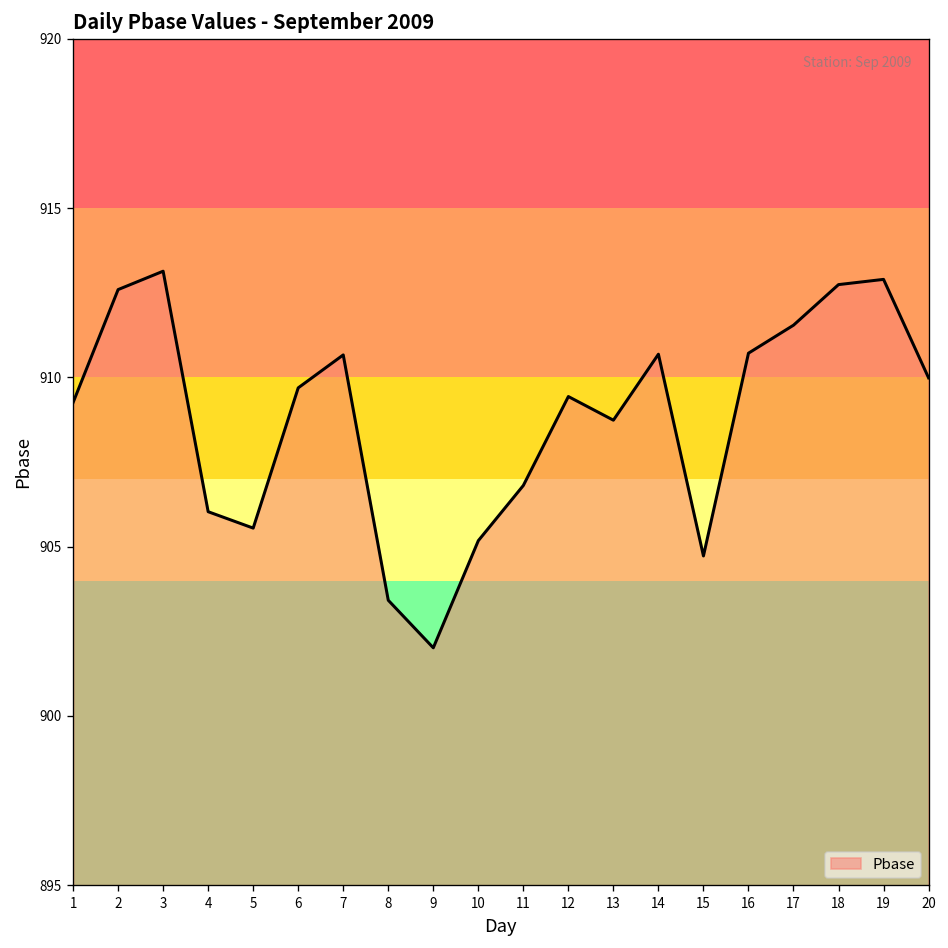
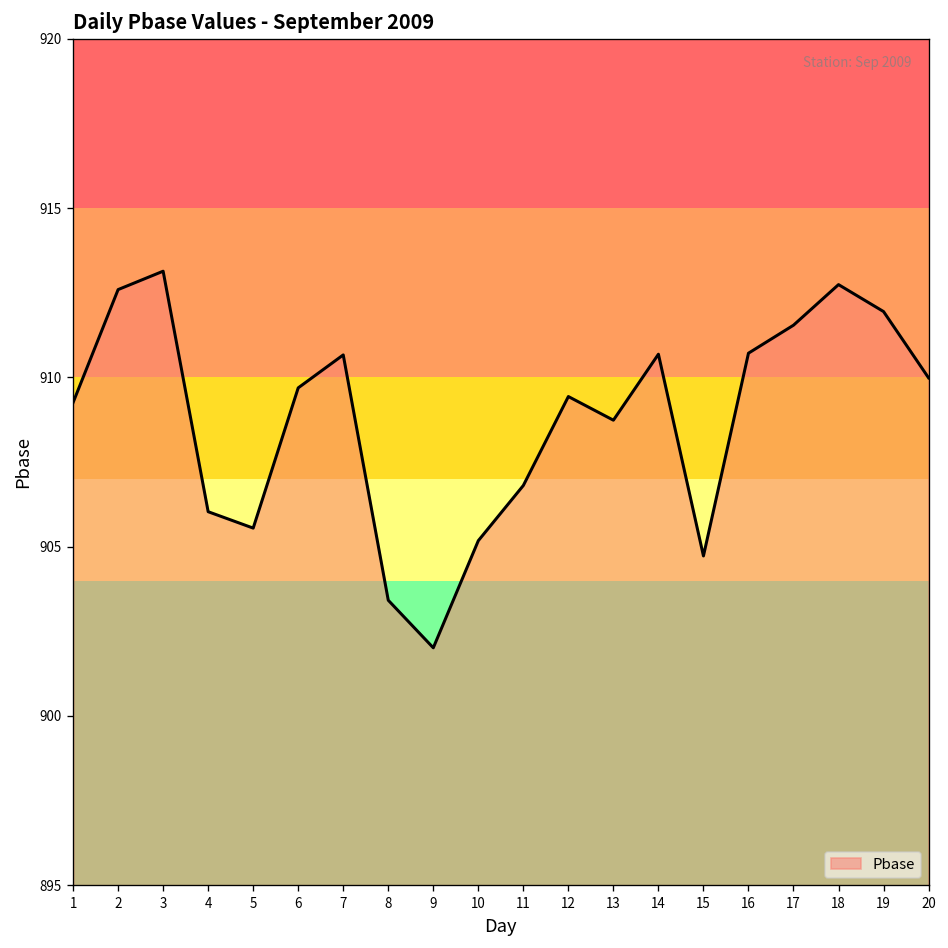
19: 912.9 -> 911.9
